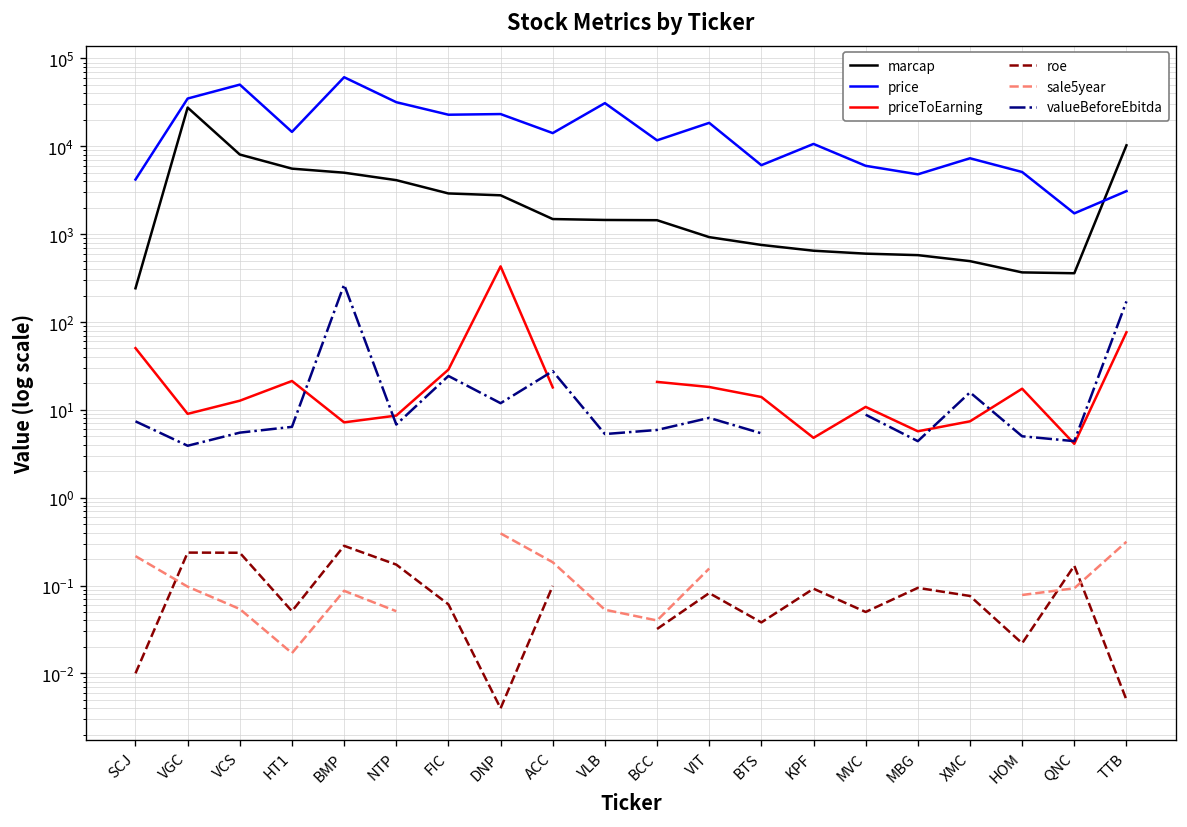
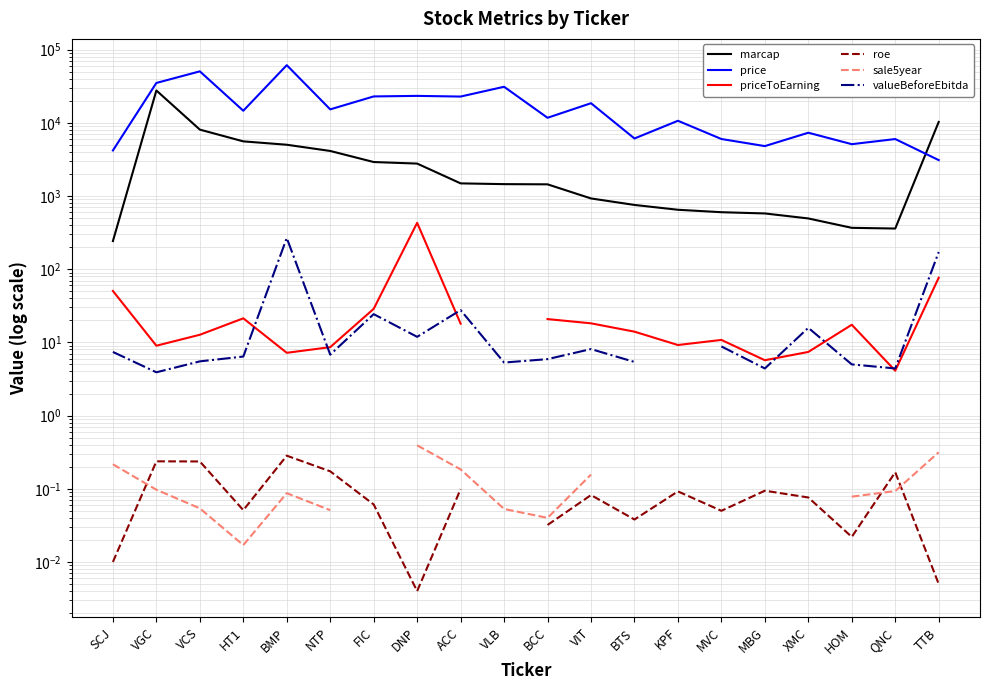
price, NTP: 30000 -> 15000
price, ACC: 14000 -> 23000
priceToEarning, KPF: 5 -> 9
price, QNC: 1700 -> 6000
